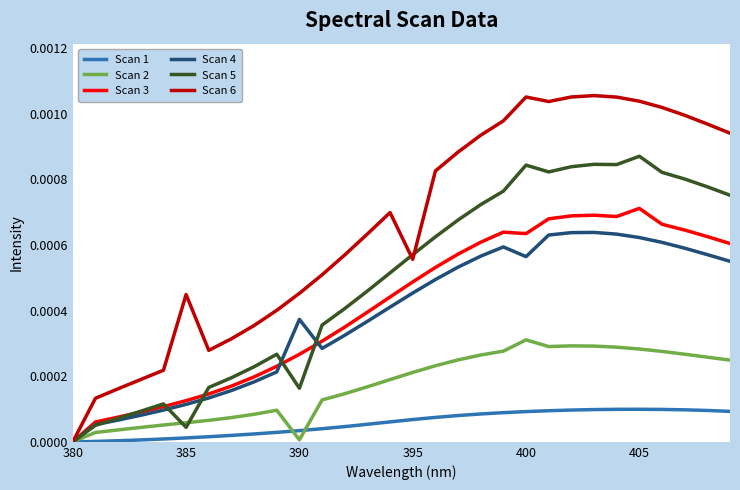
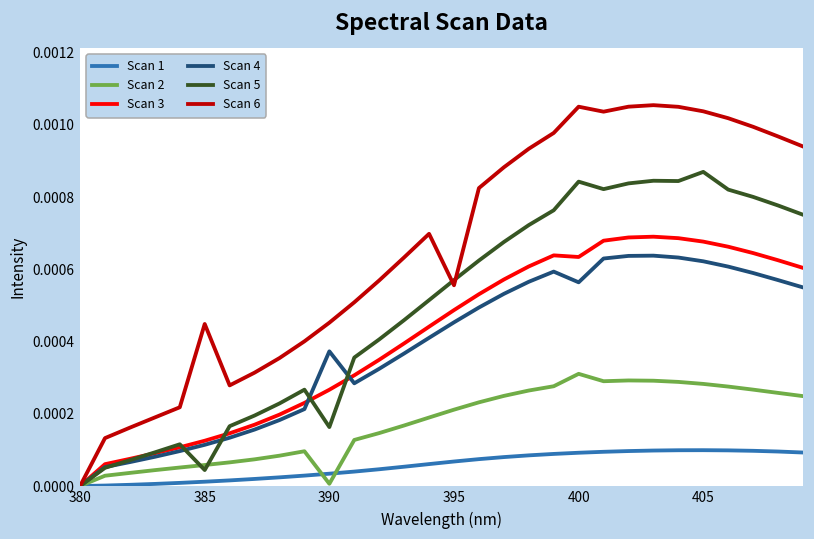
Scan 3, 405: 0.00071 -> 0.00068
